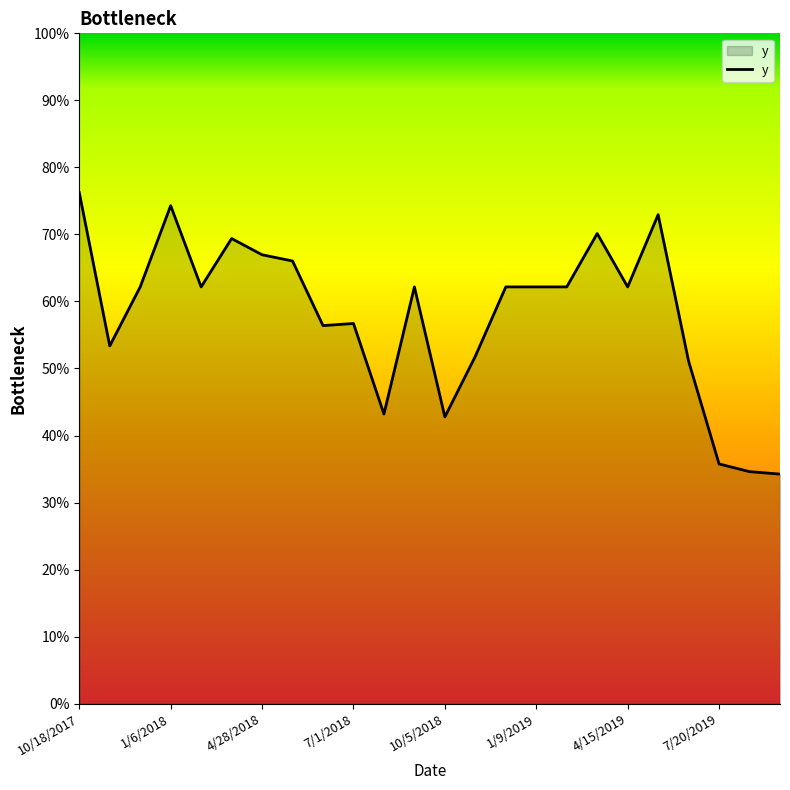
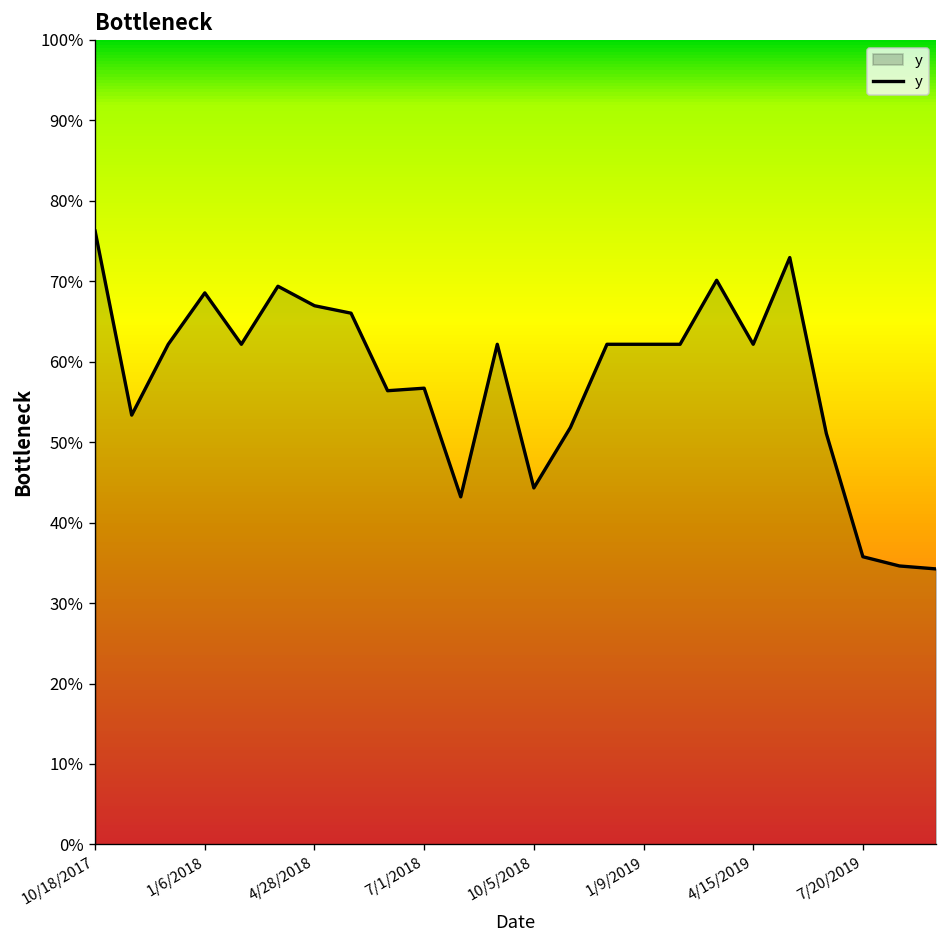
1/6/2018: 74% -> 69%
10/5/2018: 43% -> 44%
